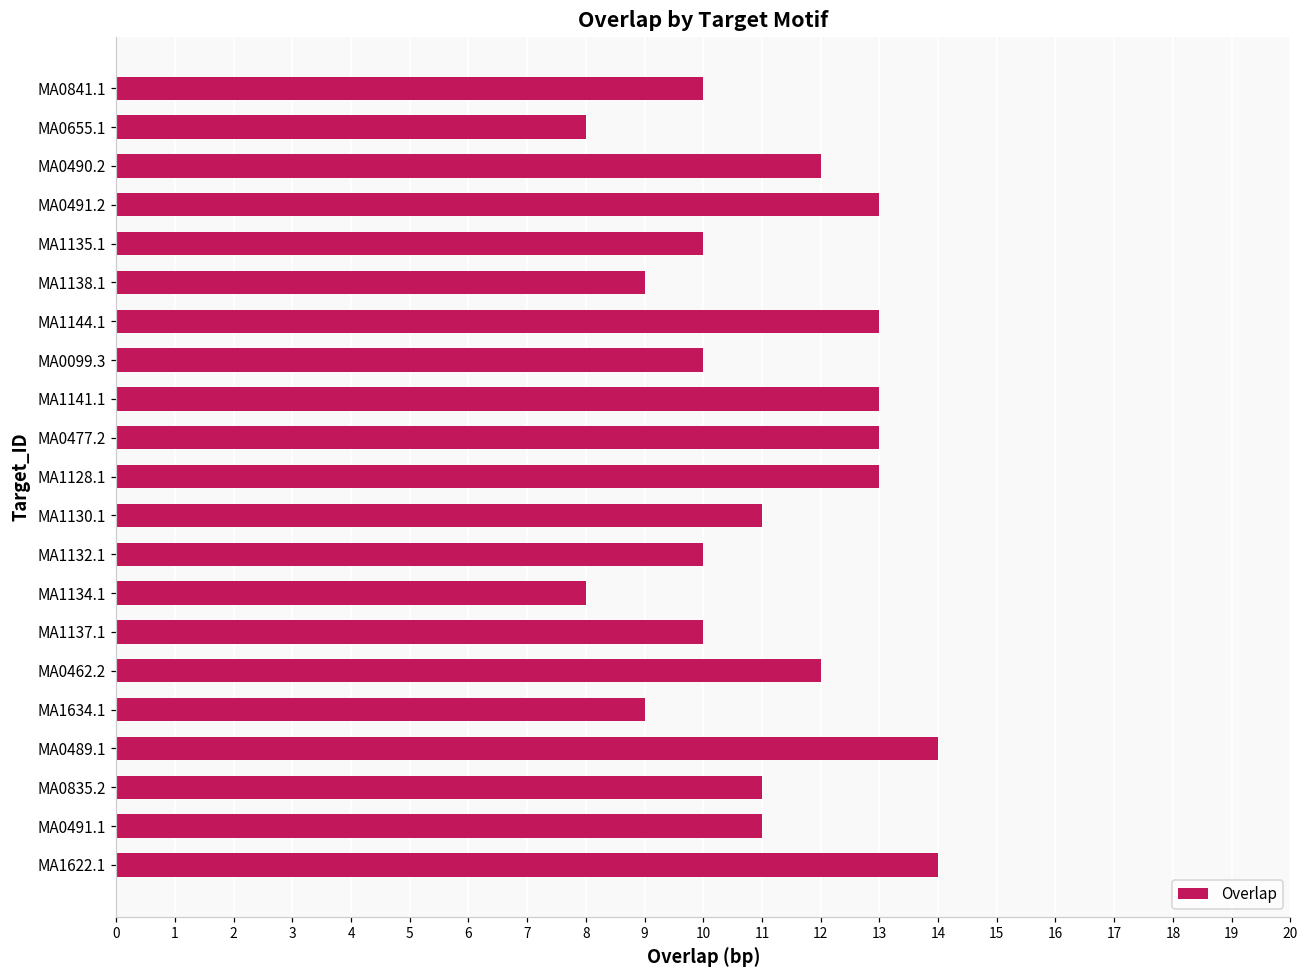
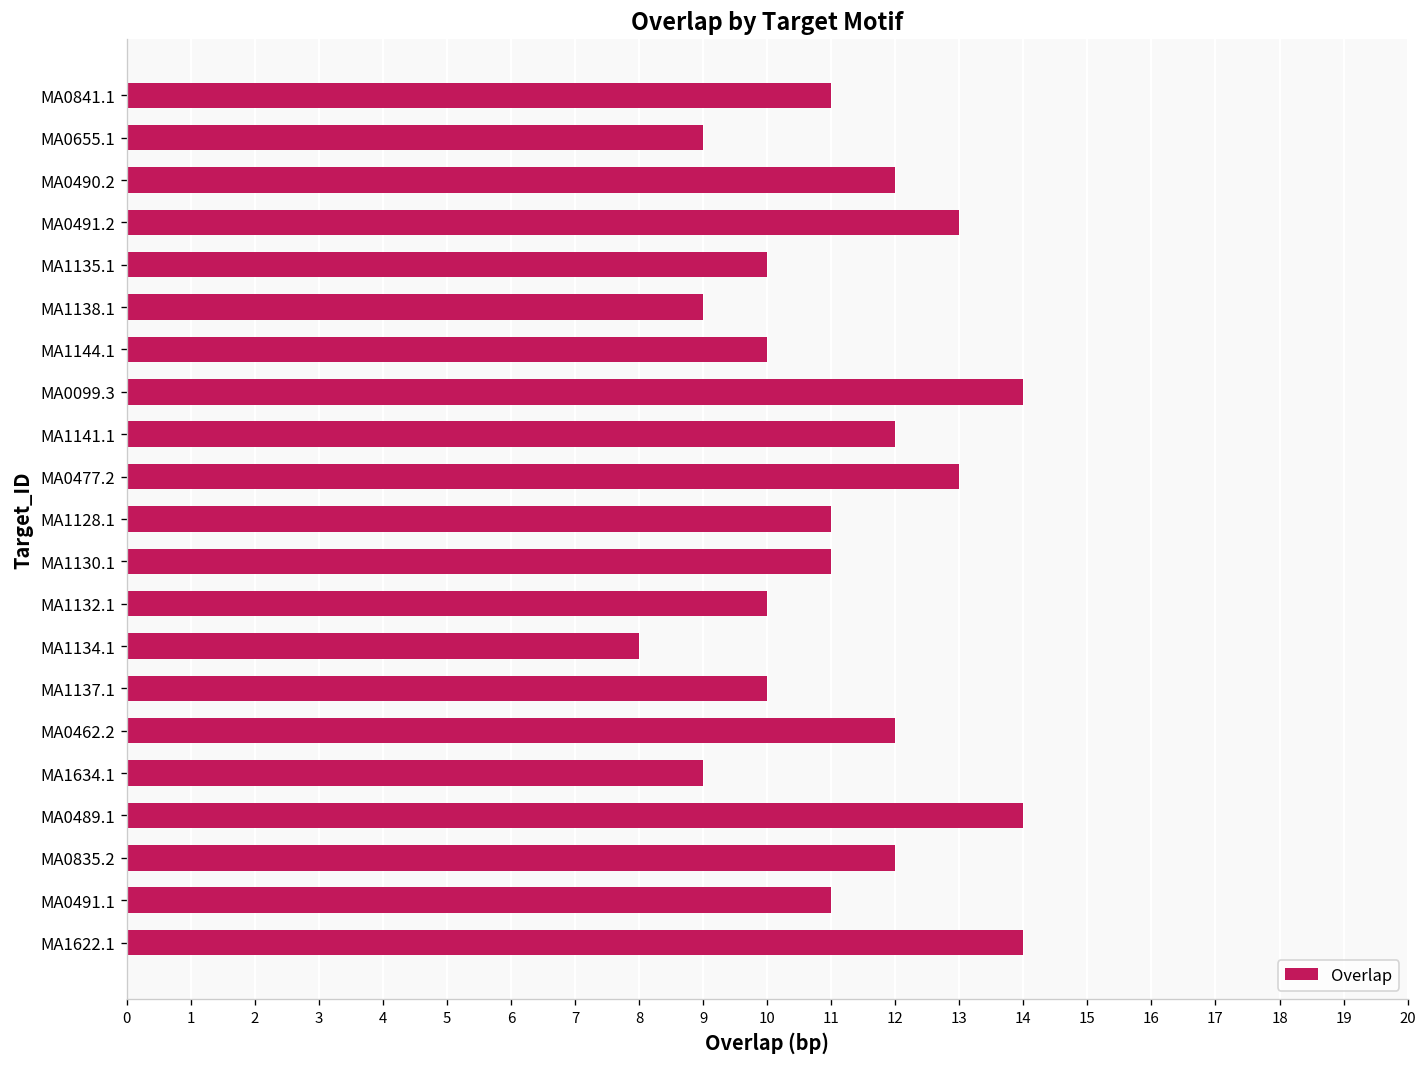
MA0841.1: 10 -> 11
MA0655.1: 8 -> 9
MA1144.1: 13 -> 10
MA0099.3: 10 -> 14
MA1141.1: 13 -> 12
MA1128.1: 13 -> 11
MA0835.2: 11 -> 12
